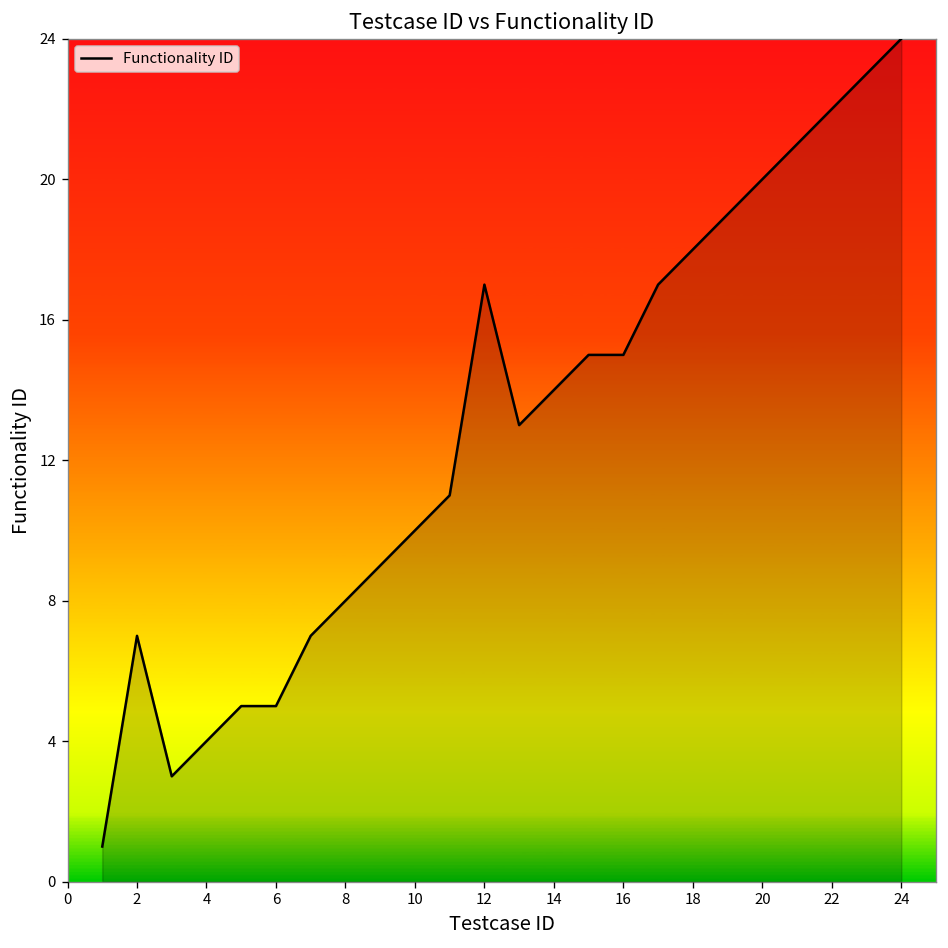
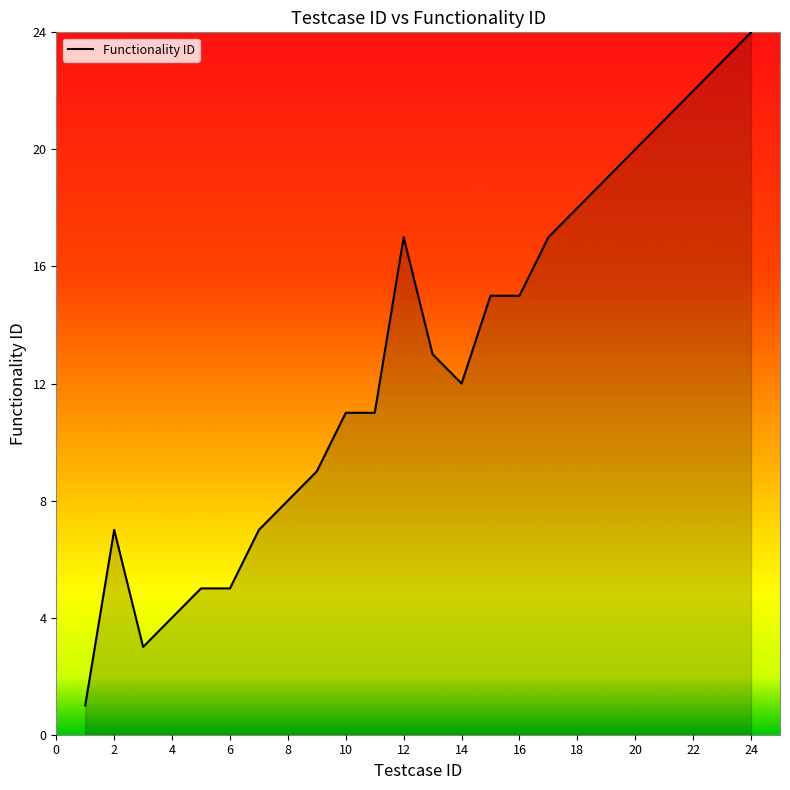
10: 10 -> 11
14: 14 -> 12
